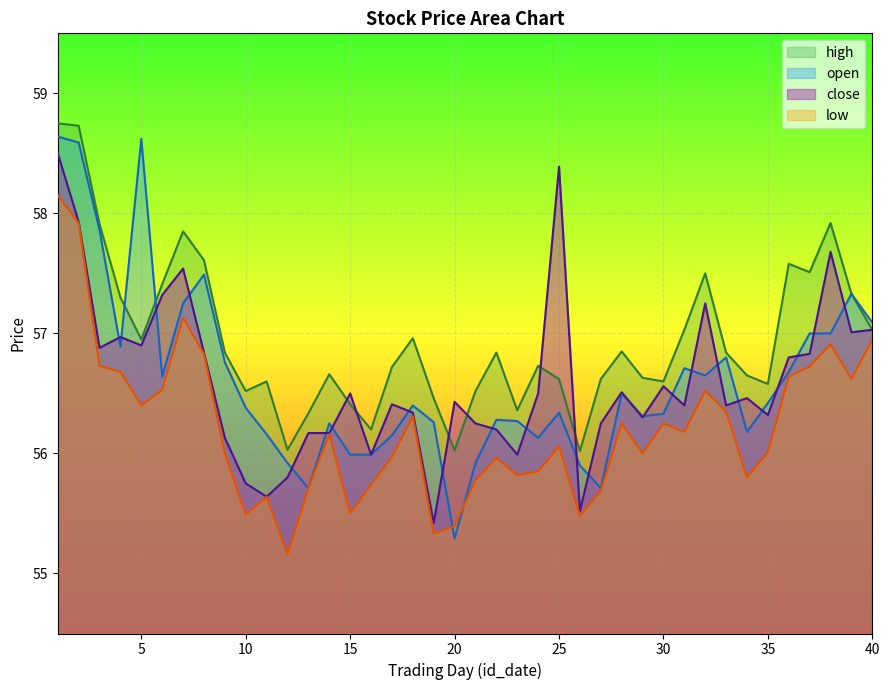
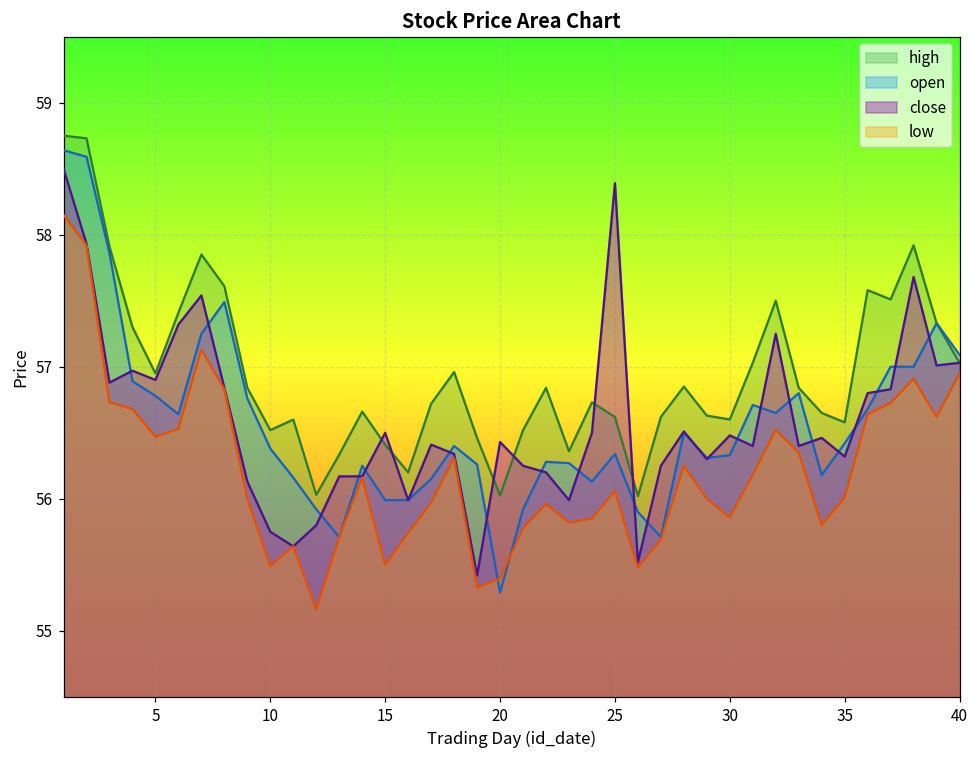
open, 5: 58.62 -> 56.78
low, 5: 56.40 -> 56.47
close, 30: 56.56 -> 56.48
low, 30: 56.25 -> 55.86
